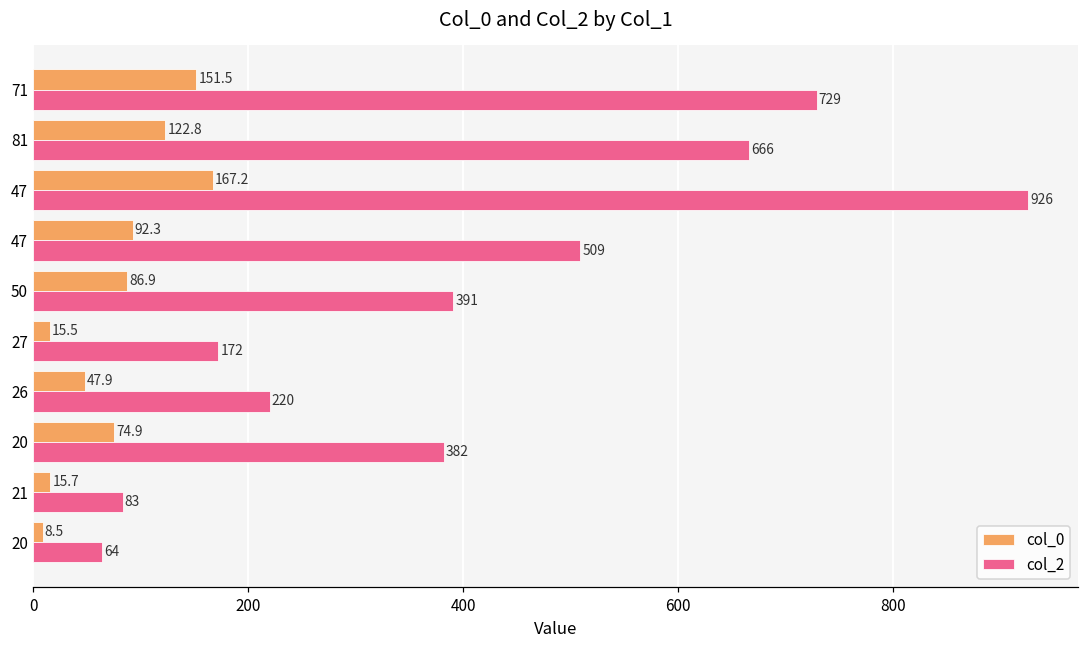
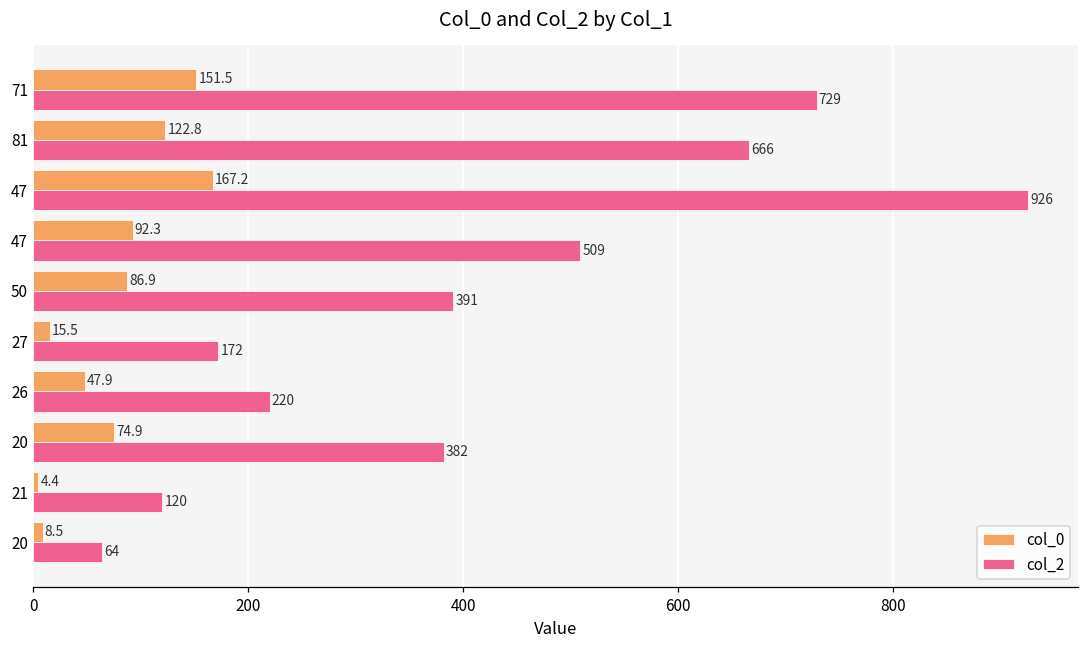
col_0, 21: 15.7 -> 4.4
col_2, 21: 83 -> 120
